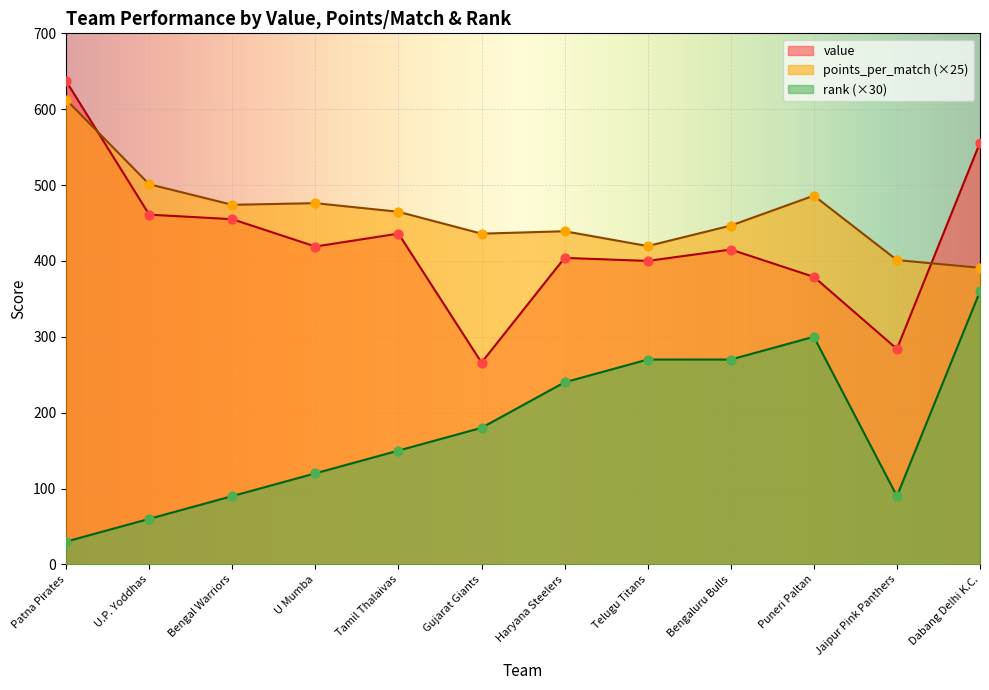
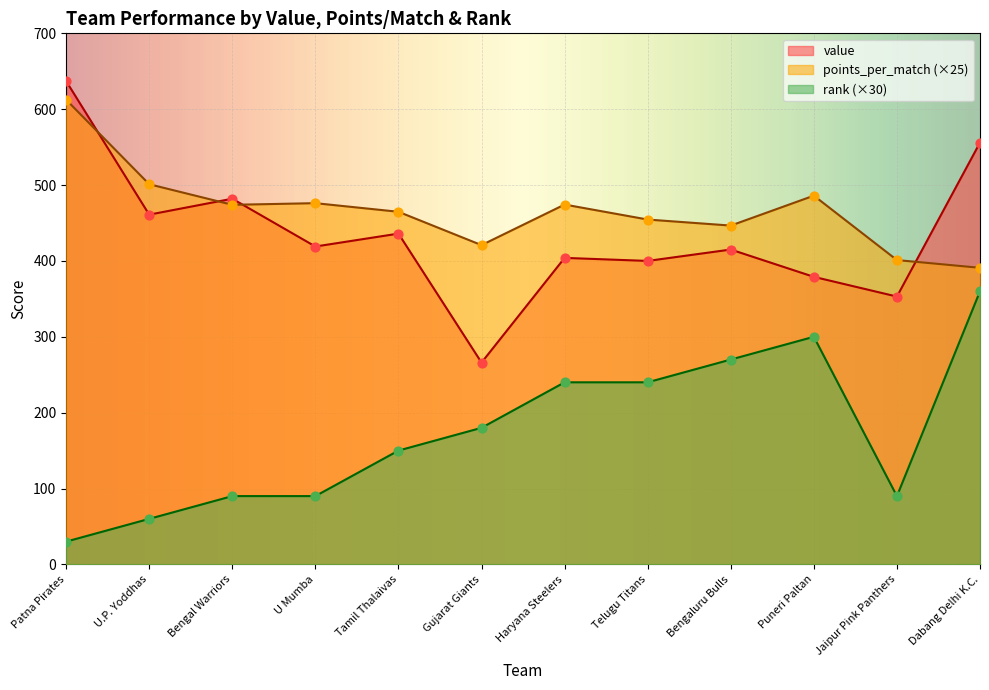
value, Bengal Warriors: 460 -> 480
rank (×30), U Mumba: 120 -> 90
points_per_match (×25), Gujarat Giants: 440 -> 420
points_per_match (×25), Haryana Steelers: 440 -> 470
points_per_match (×25), Telugu Titans: 420 -> 450
rank (×30), Telugu Titans: 270 -> 240
value, Jaipur Pink Panthers: 280 -> 350
